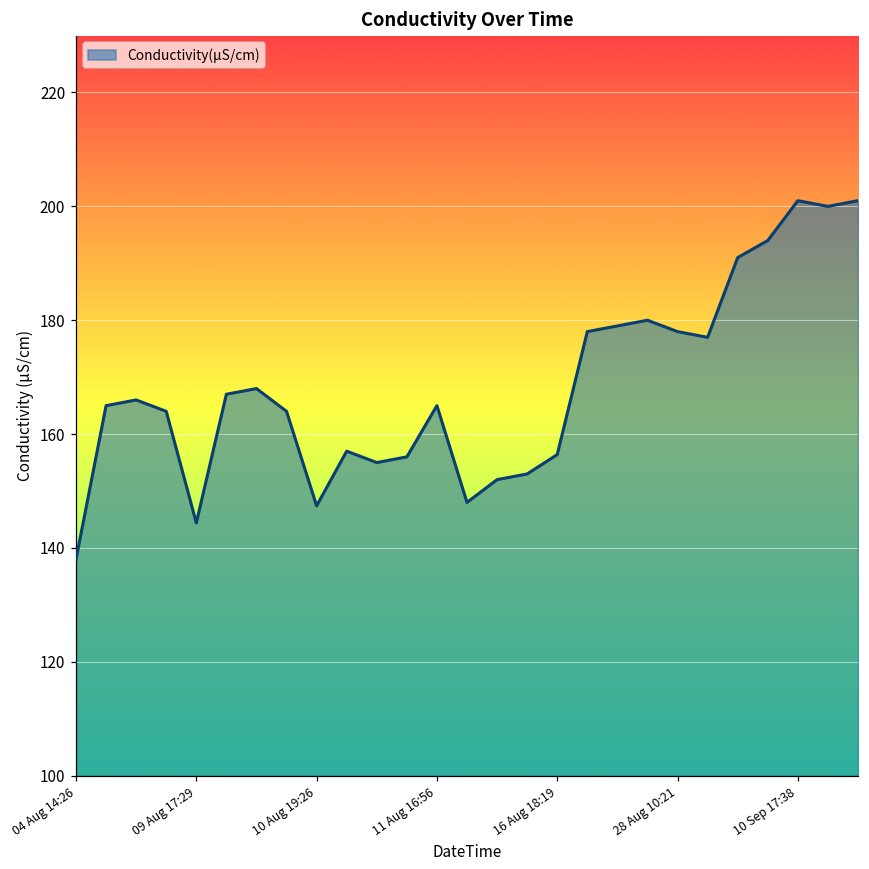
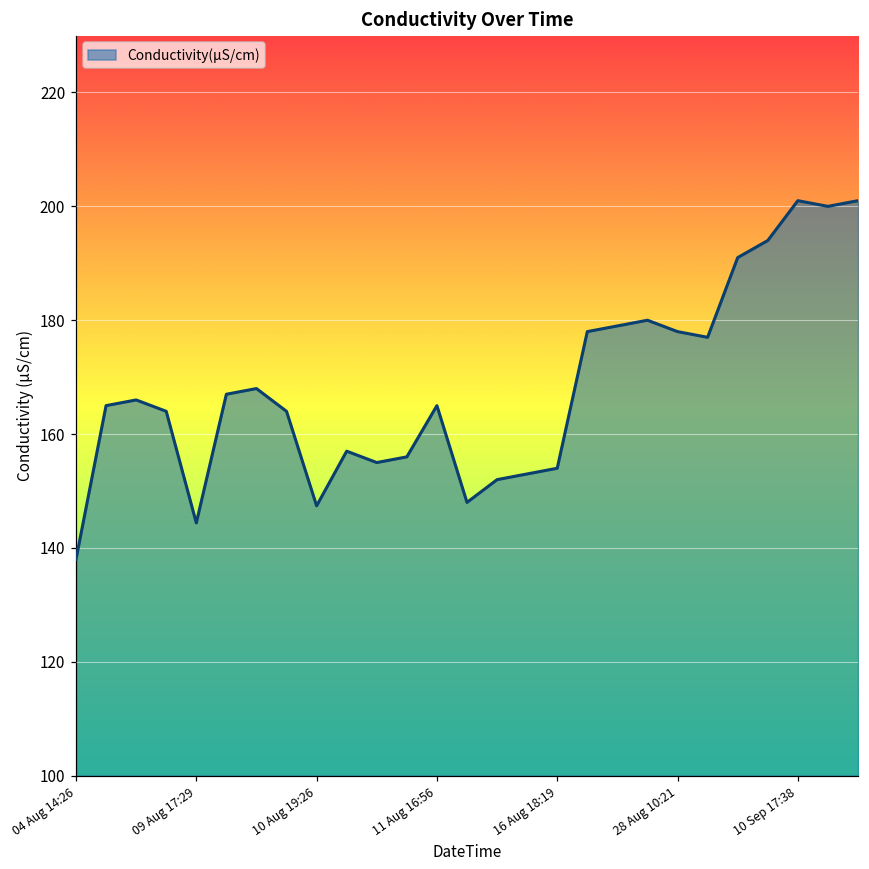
16 Aug 18:19: 156 -> 154
